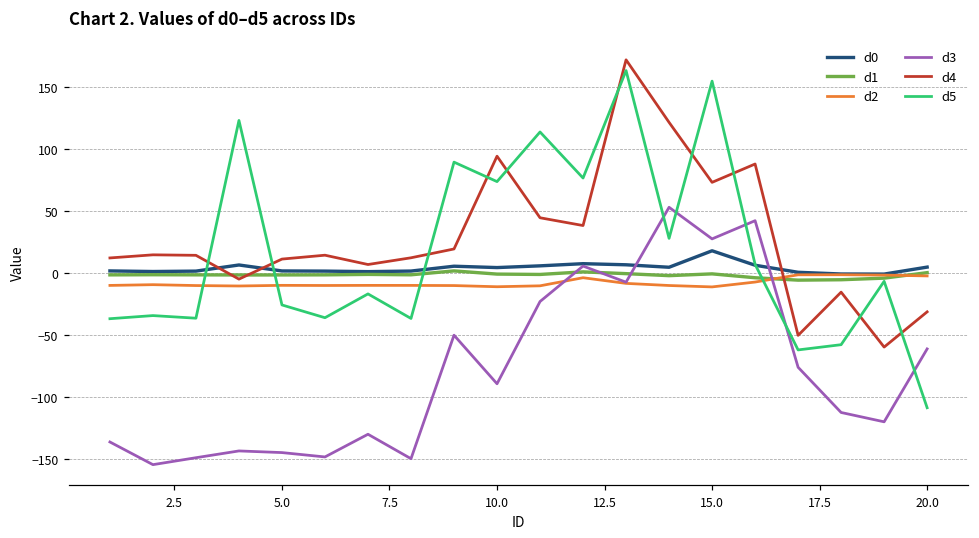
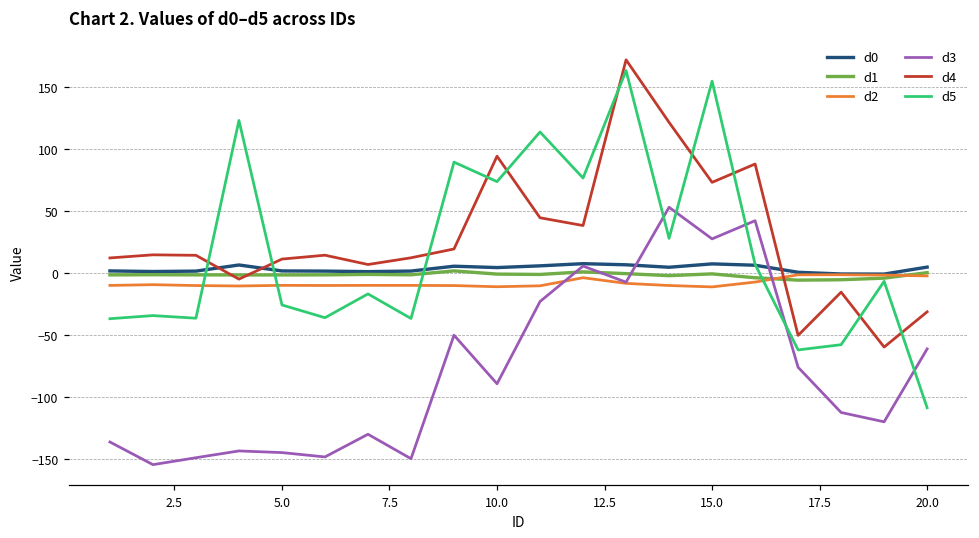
d0, 15.0: 18 -> 8
